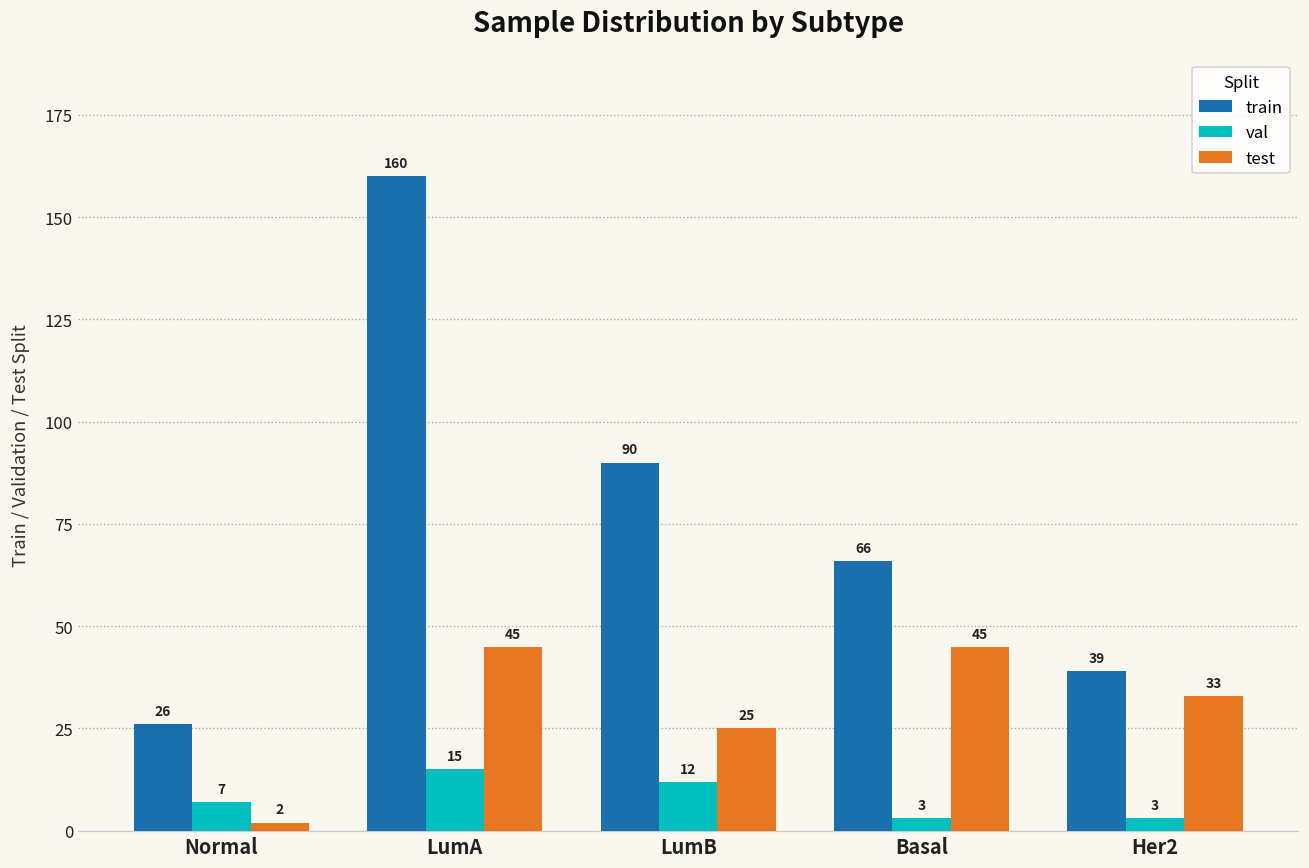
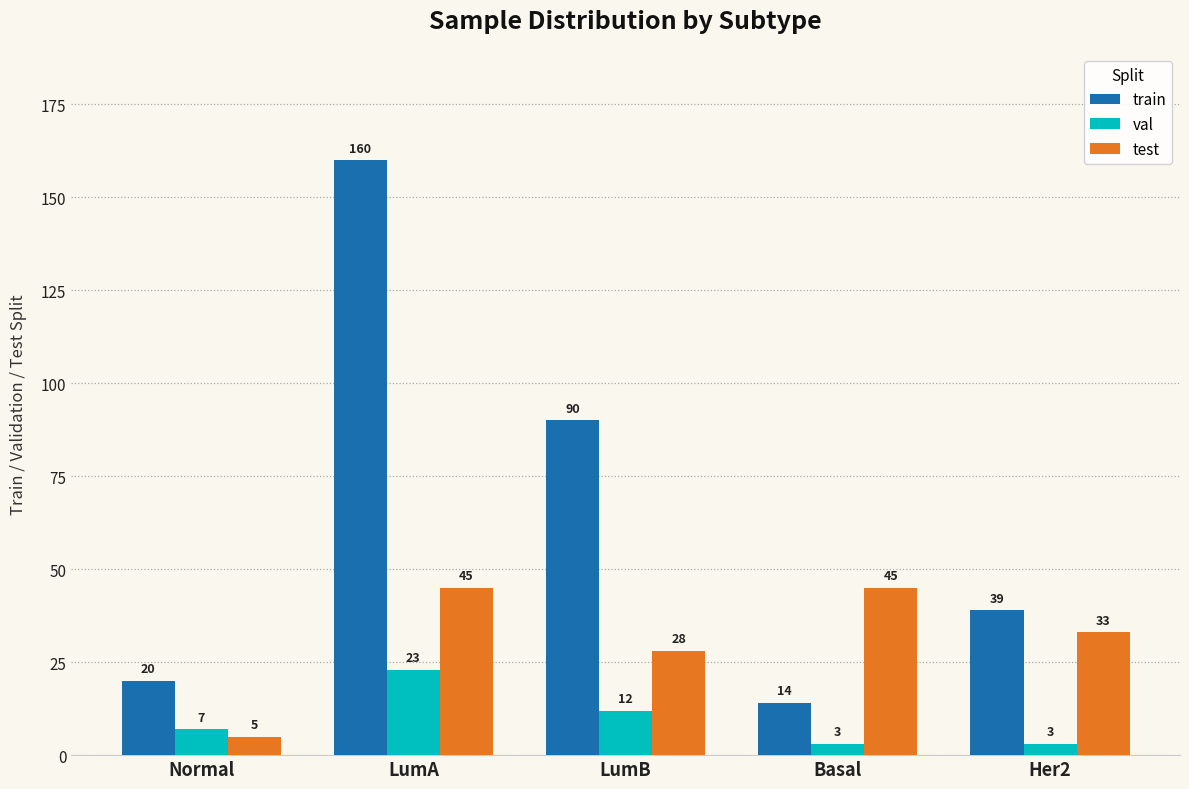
train, Normal: 26 -> 20
test, Normal: 2 -> 5
val, LumA: 15 -> 23
test, LumB: 25 -> 28
train, Basal: 66 -> 14
